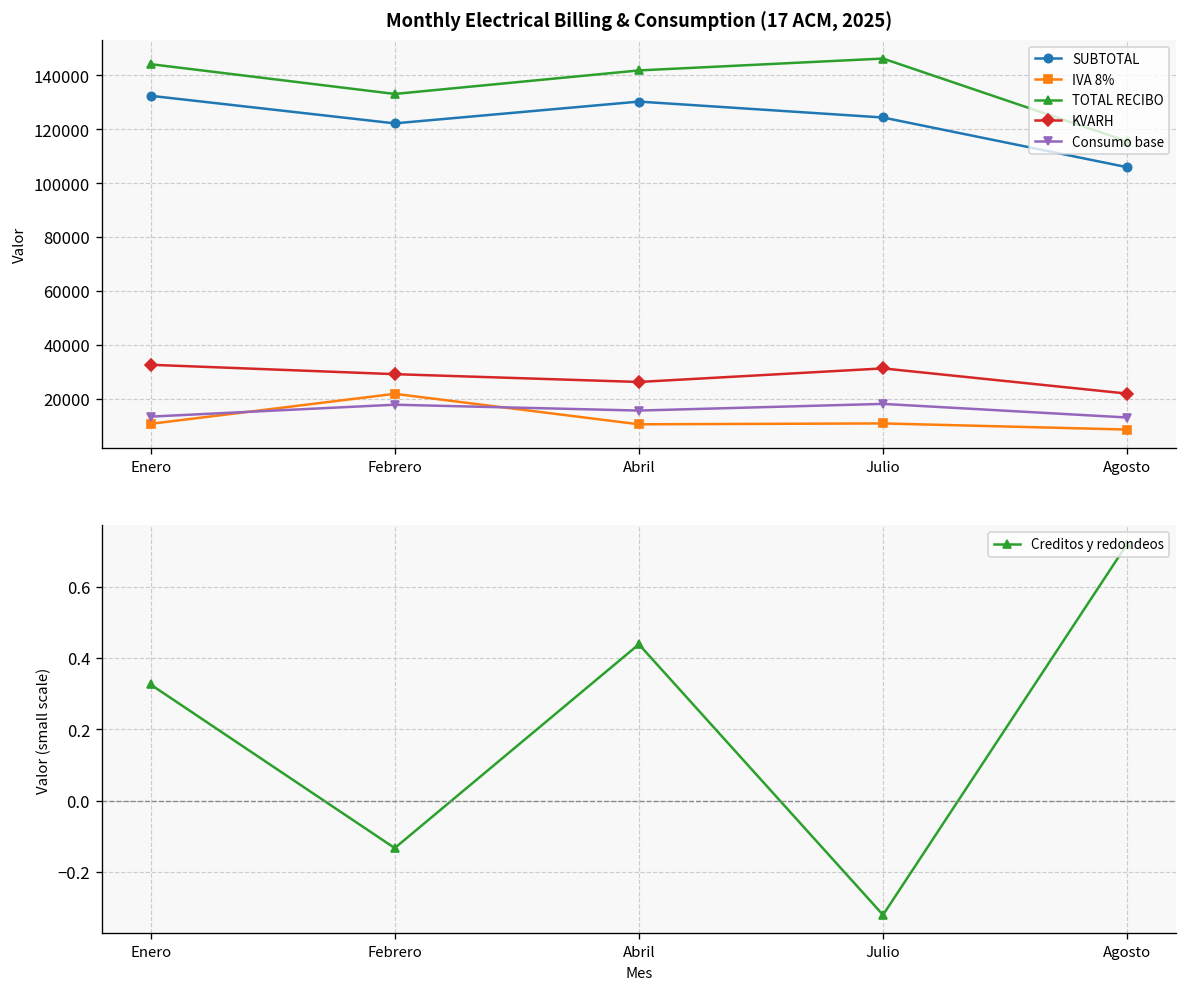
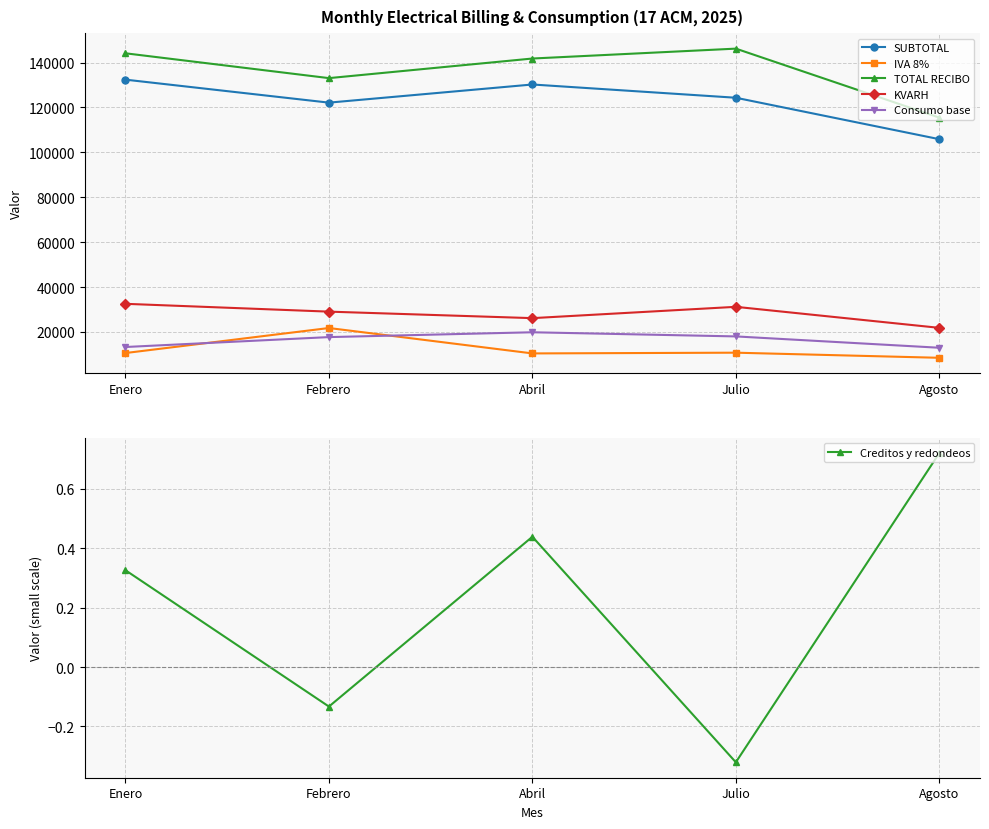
Monthly Electrical Billing & Consumption (17 ACM, 2025), Consumo base, Abril: 16000 -> 20000
